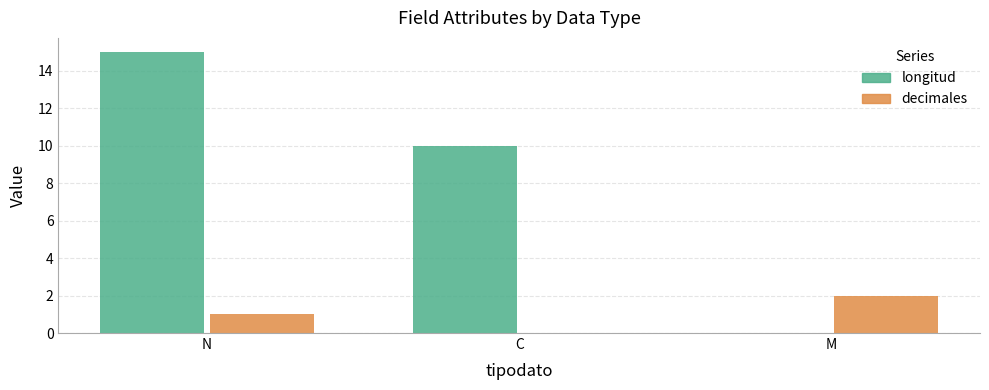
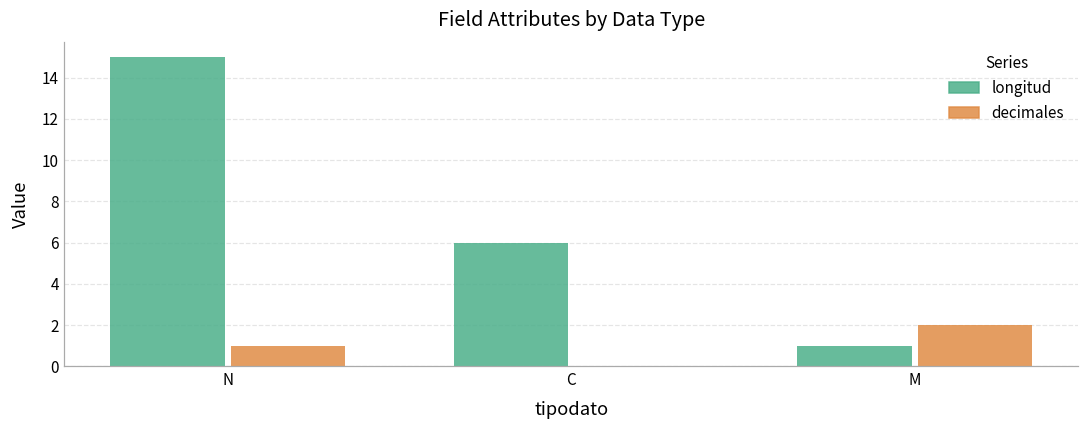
longitud, C: 10 -> 6
longitud, M: 0 -> 1
